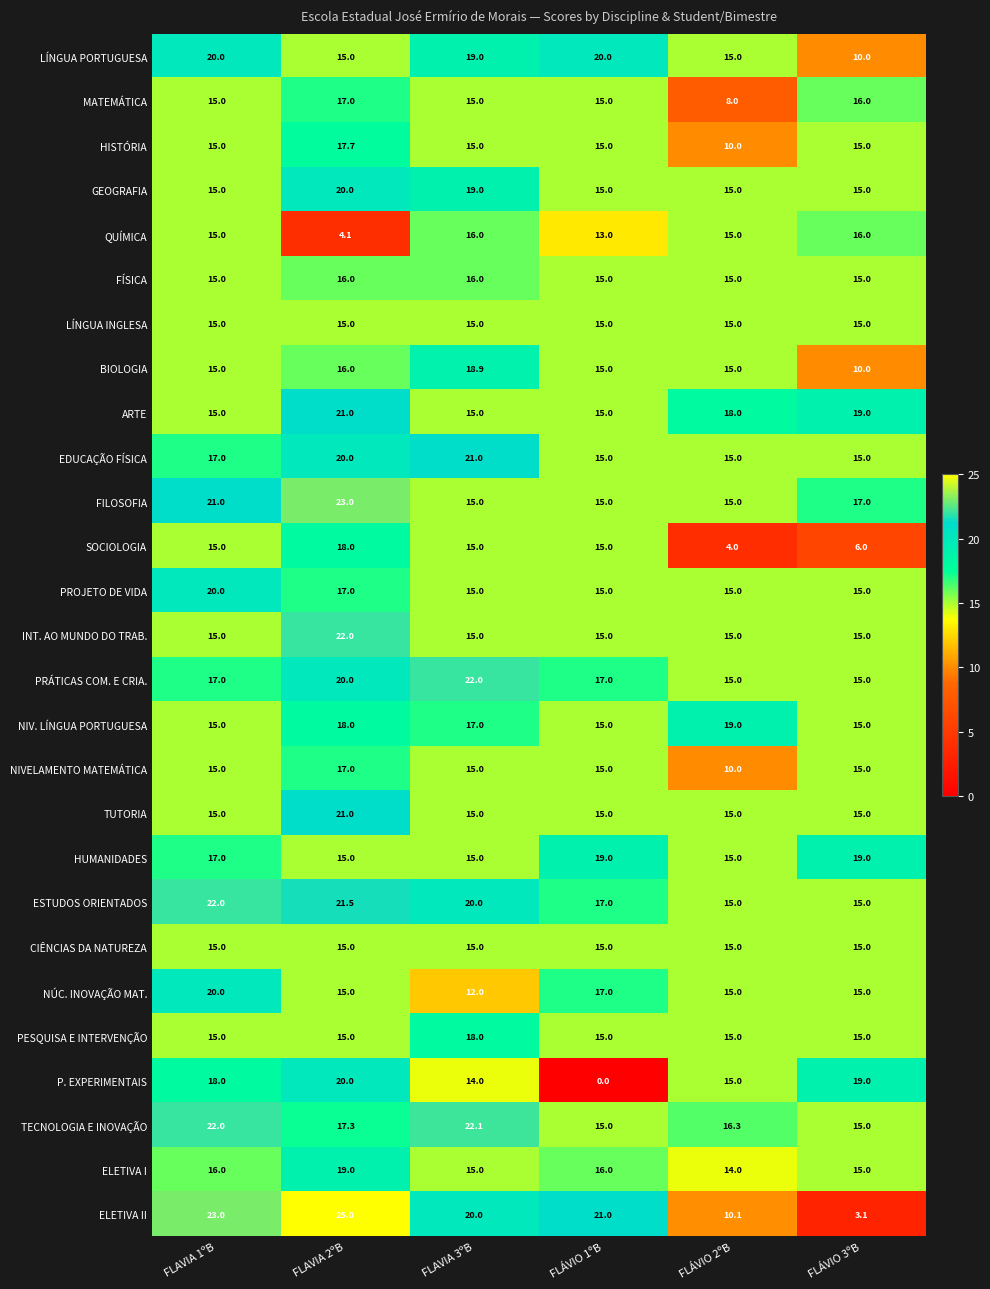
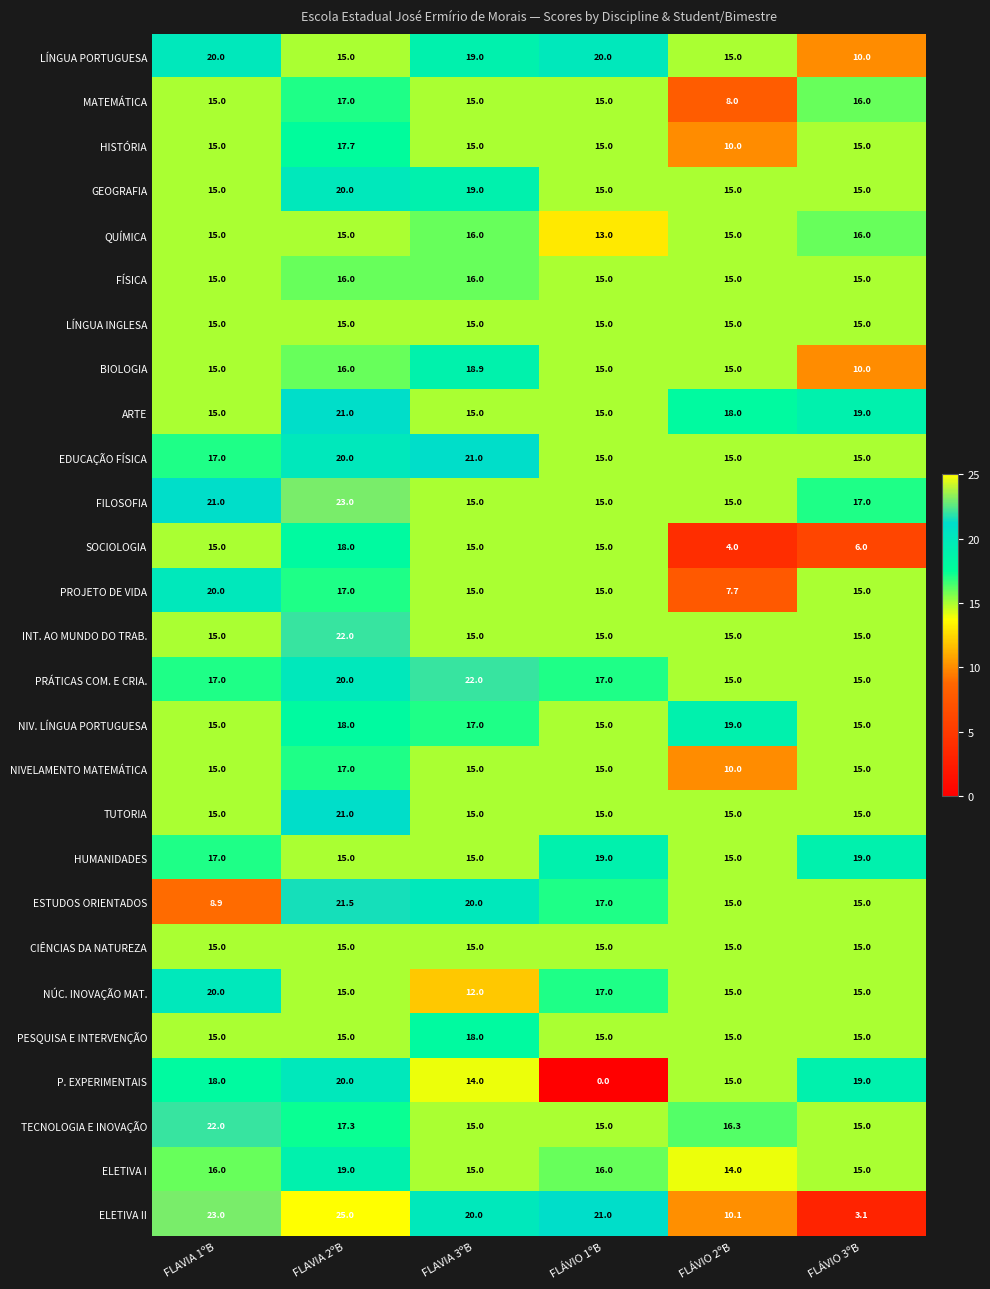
QUÍMICA, FLAVIA 2ºB: 4.1 -> 15.0
PROJETO DE VIDA, FLÁVIO 2ºB: 15.0 -> 7.7
ESTUDOS ORIENTADOS, FLAVIA 1ºB: 22.0 -> 8.9
TECNOLOGIA E INOVAÇÃO, FLAVIA 3ºB: 22.1 -> 15.0
